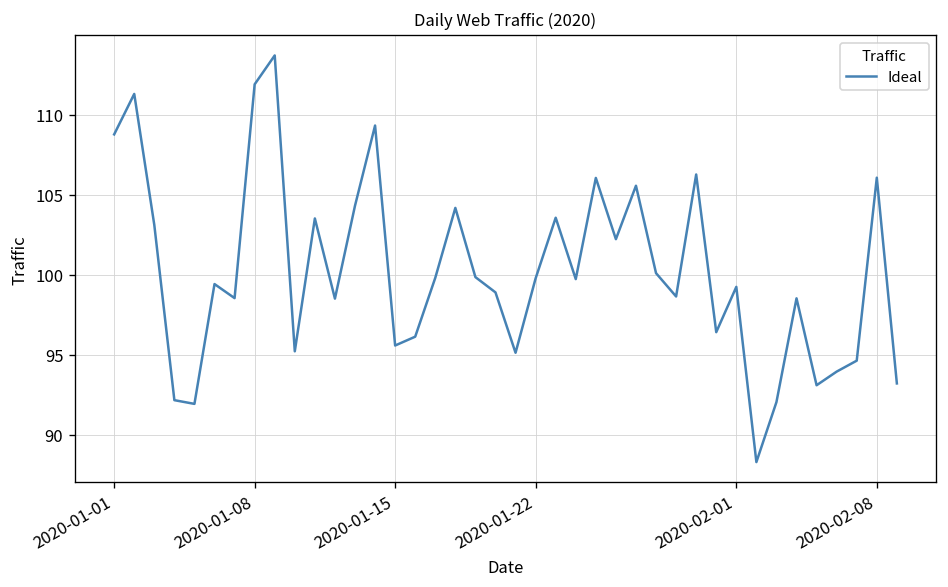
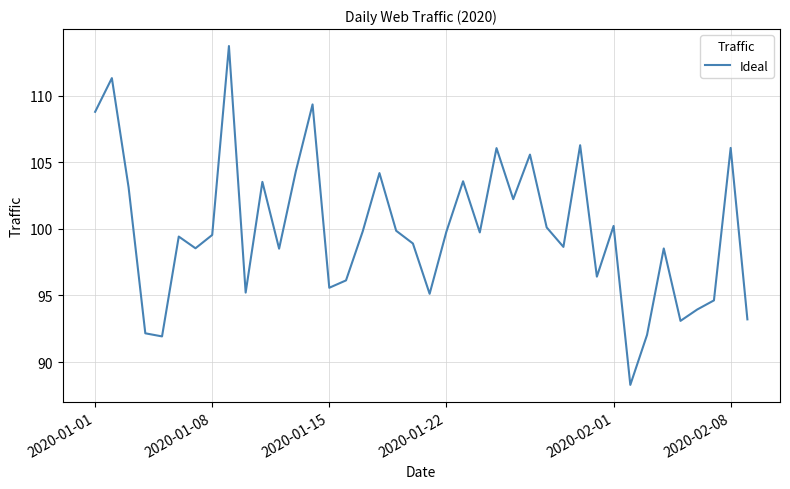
2020-01-08: 111.9 -> 99.5
2020-02-01: 99.2 -> 100.2
